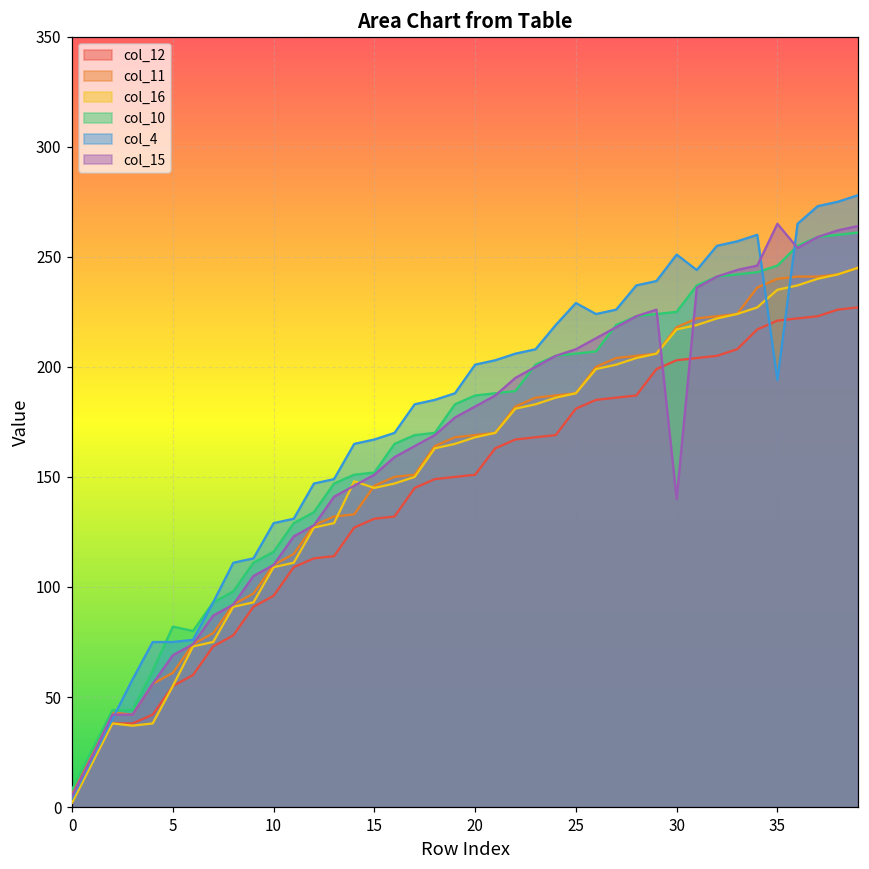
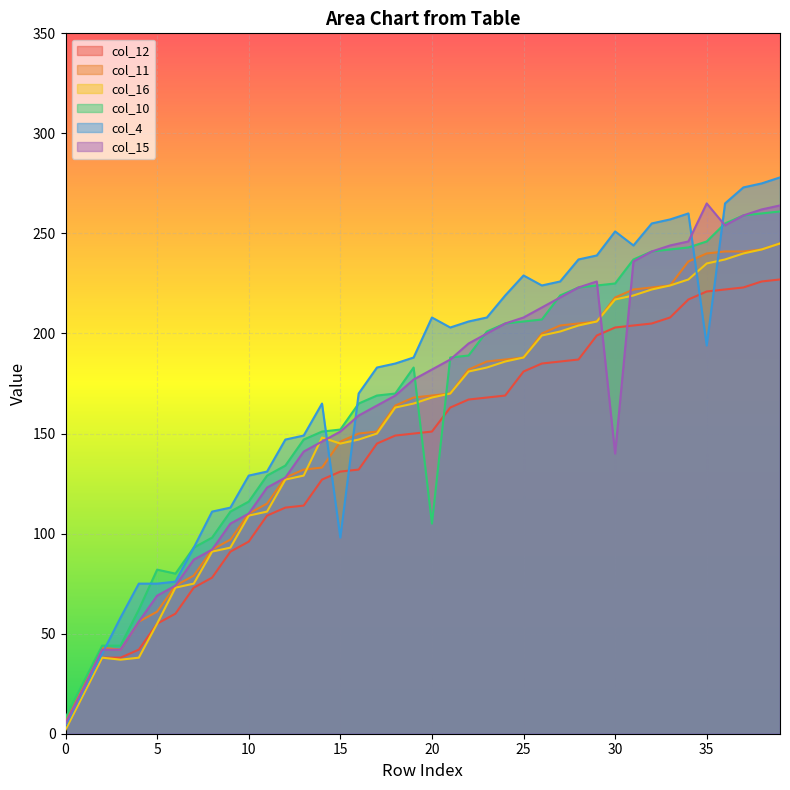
col_4, 15: 167 -> 98
col_10, 20: 187 -> 105
col_4, 20: 201 -> 208
